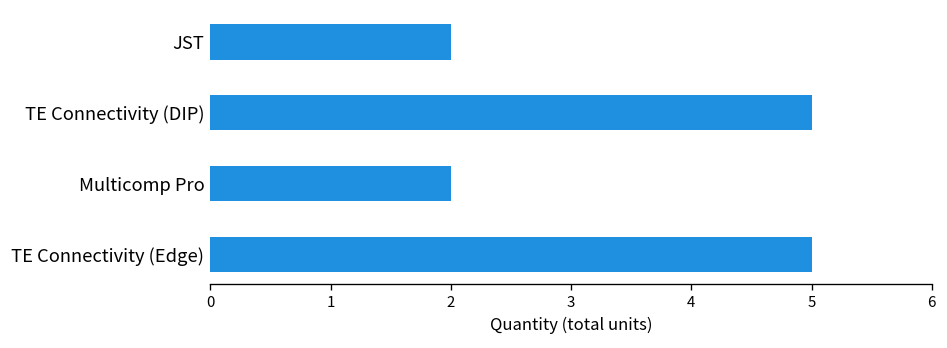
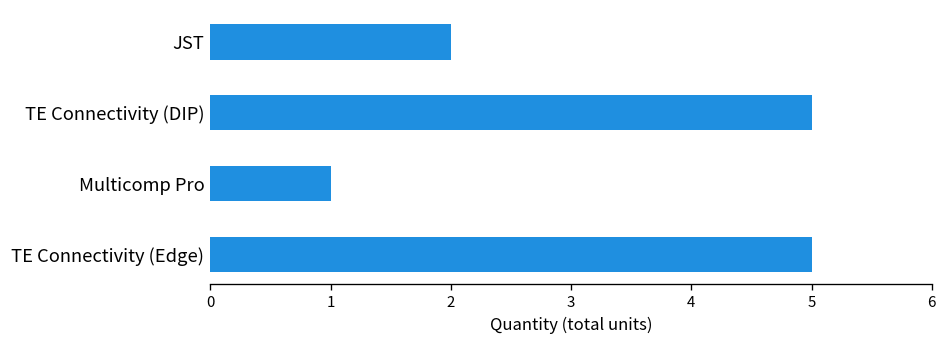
Multicomp Pro: 2 -> 1
